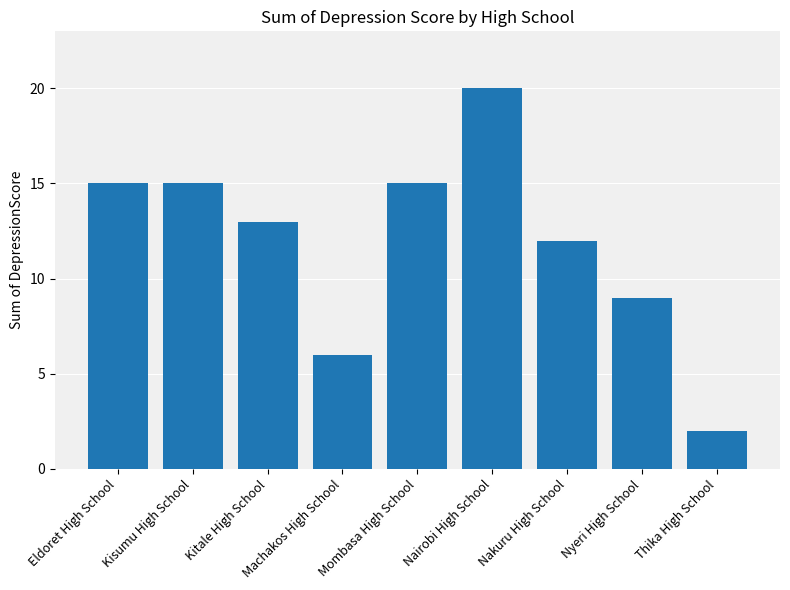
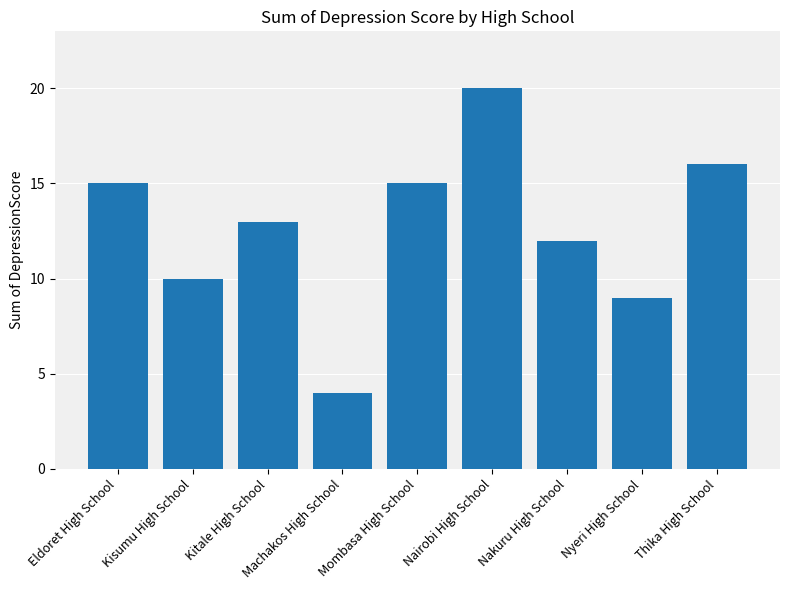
Kisumu High School: 15 -> 10
Machakos High School: 6 -> 4
Thika High School: 2 -> 16
